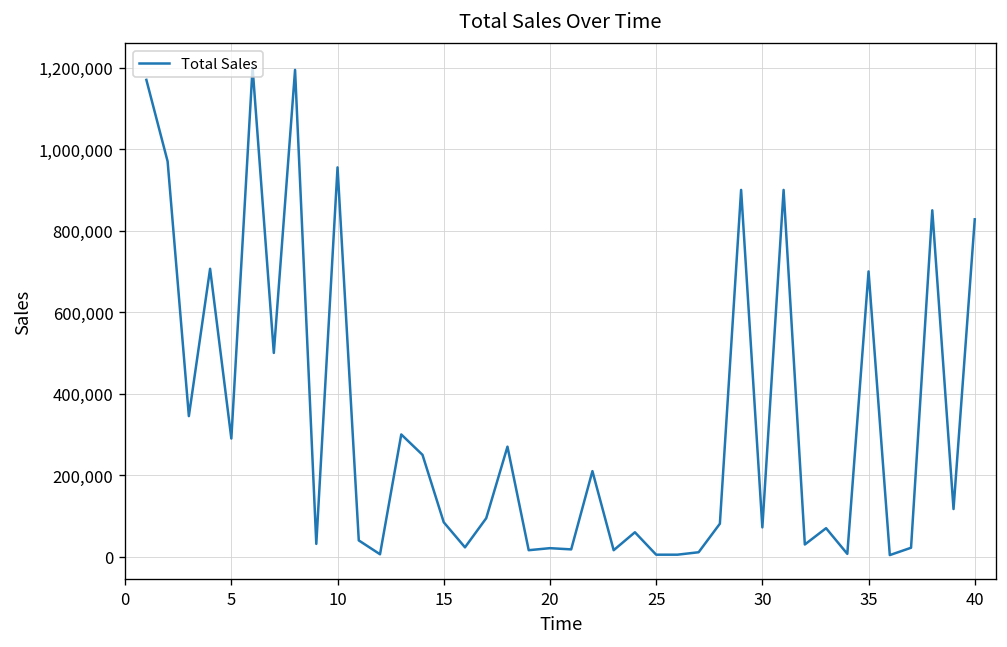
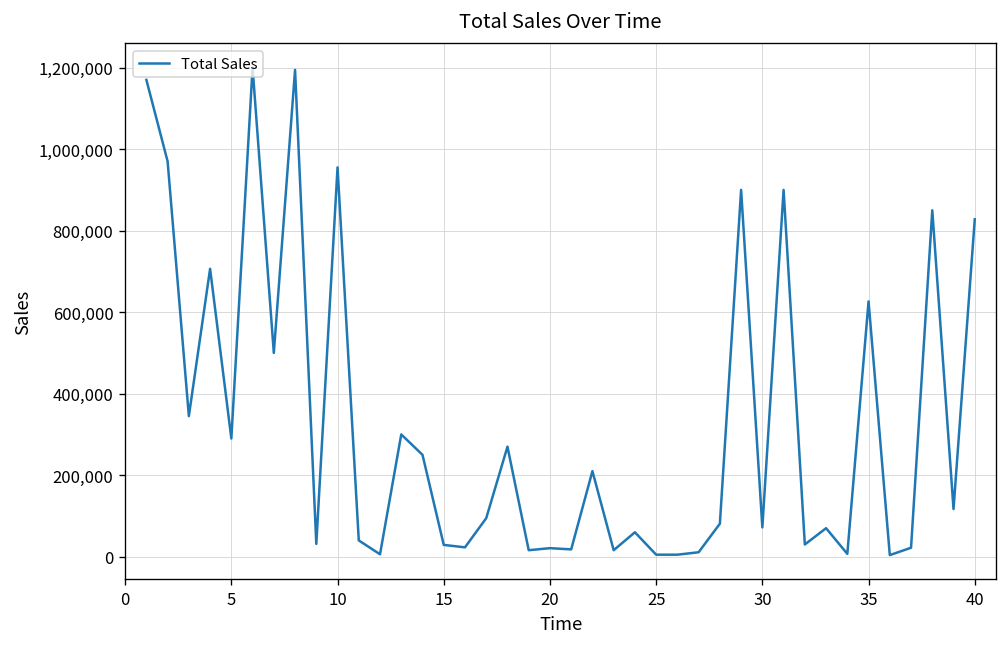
15: 80,000 -> 30,000
35: 700,000 -> 630,000
